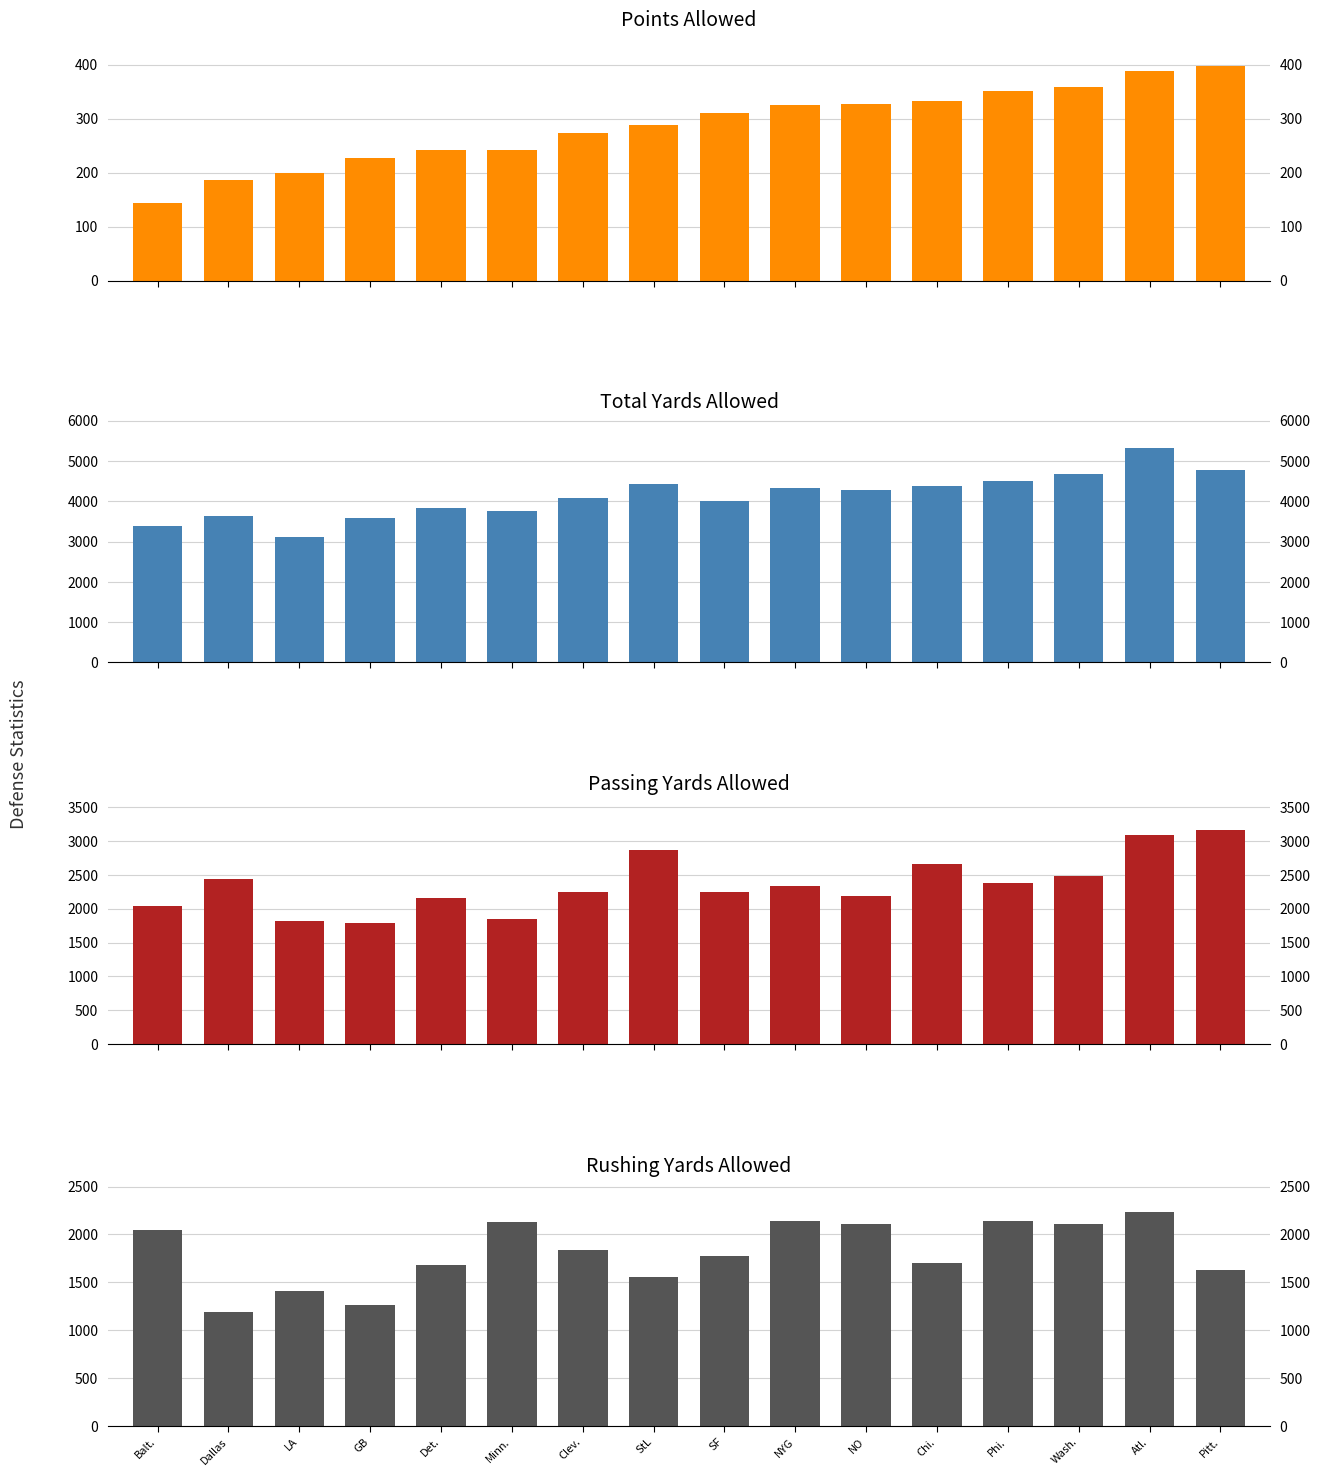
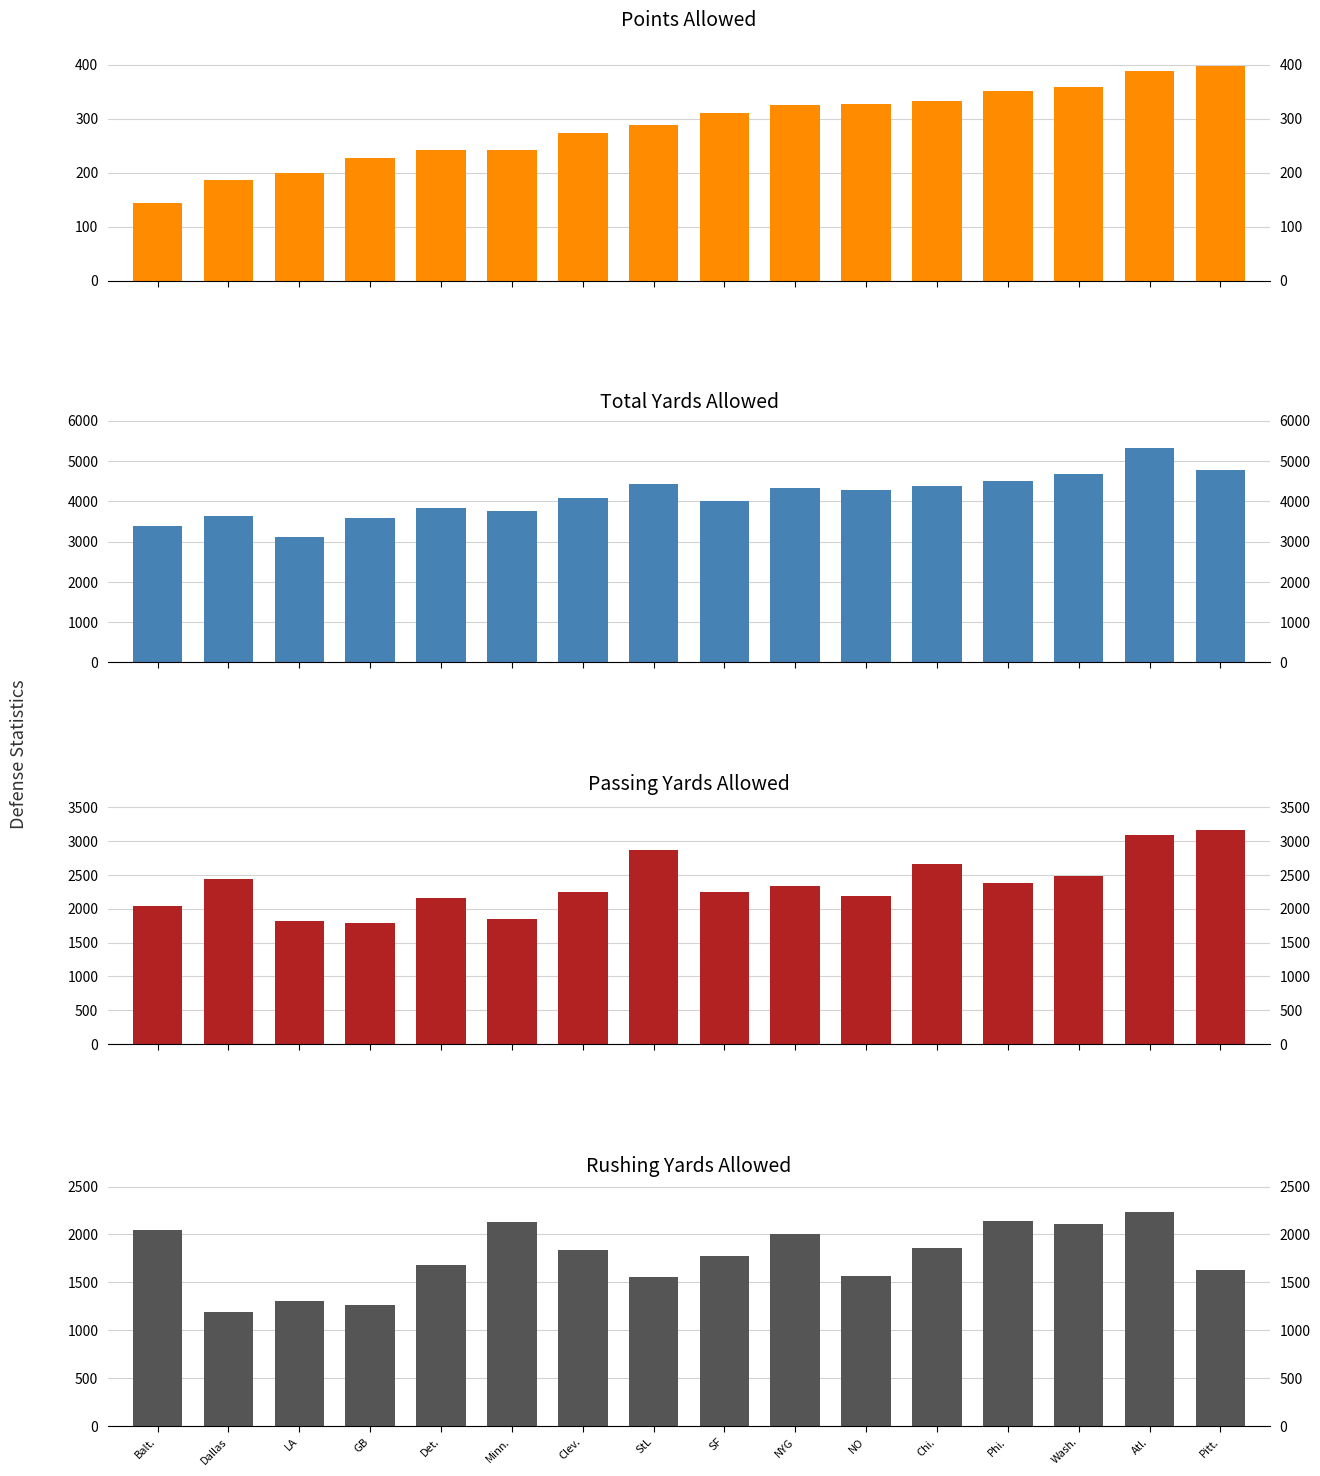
Rushing Yards Allowed, LA: 1400 -> 1300
Rushing Yards Allowed, NYG: 2100 -> 2000
Rushing Yards Allowed, NO: 2100 -> 1600
Rushing Yards Allowed, Chi.: 1700 -> 1900
